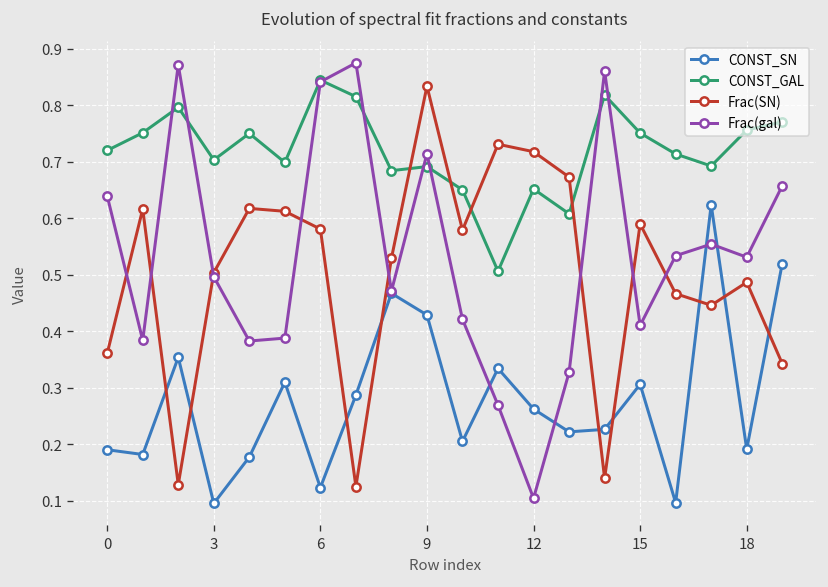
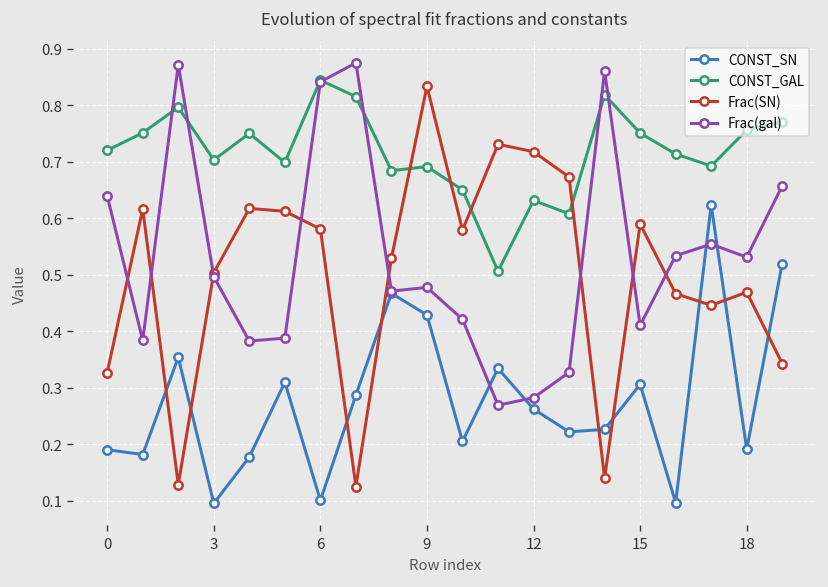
Frac(SN), 0: 0.36 -> 0.33
CONST_SN, 6: 0.12 -> 0.10
Frac(gal), 9: 0.71 -> 0.48
CONST_GAL, 12: 0.65 -> 0.63
Frac(gal), 12: 0.10 -> 0.28
Frac(SN), 18: 0.49 -> 0.47
